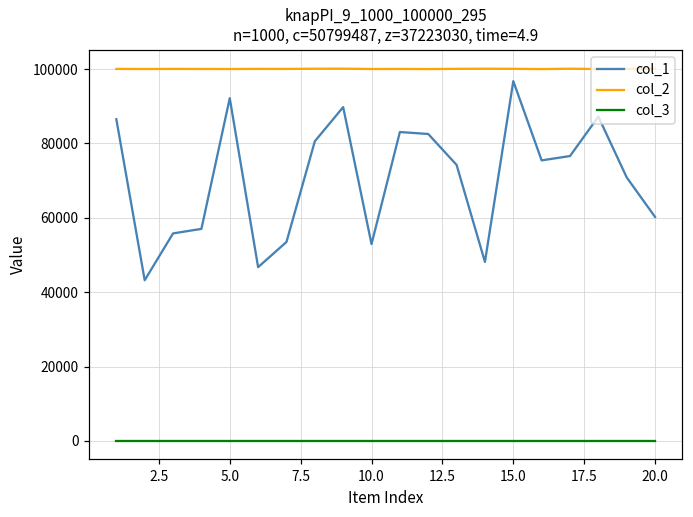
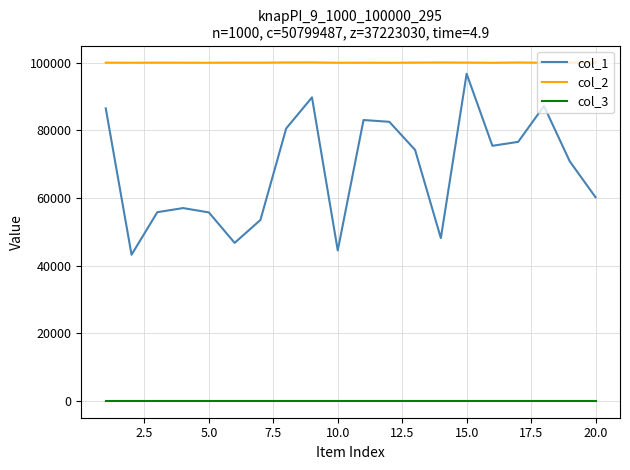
col_1, 5.0: 92000 -> 56000
col_1, 10.0: 53000 -> 44000
